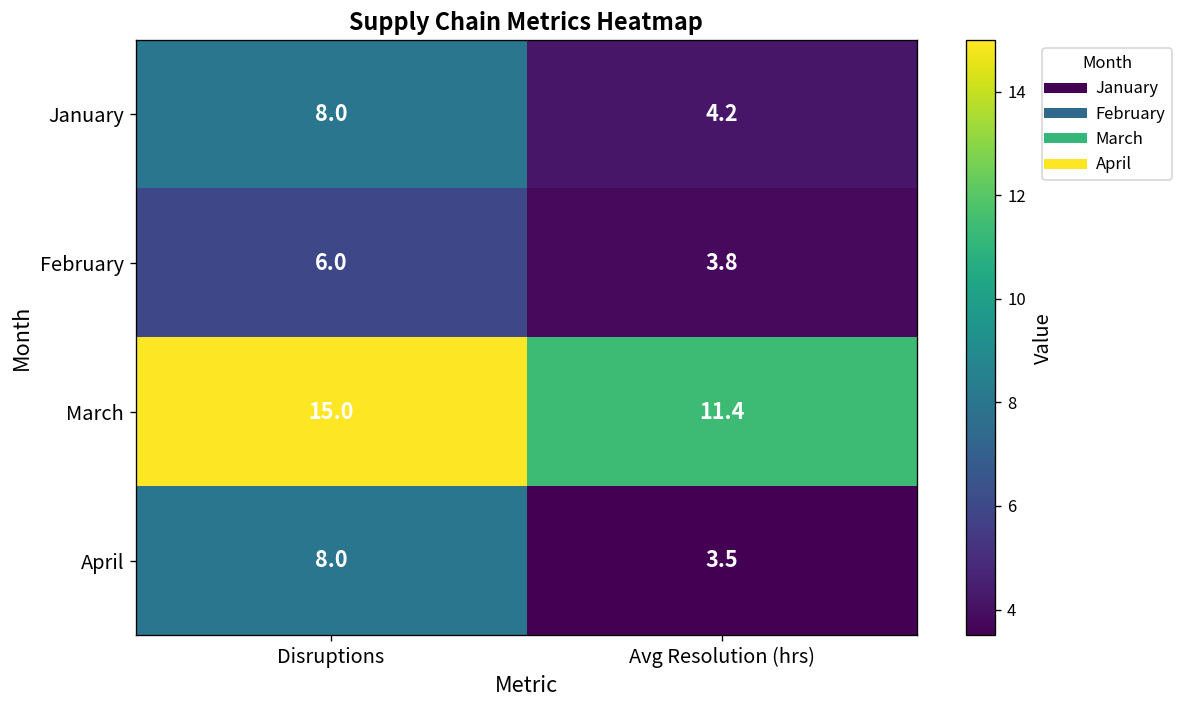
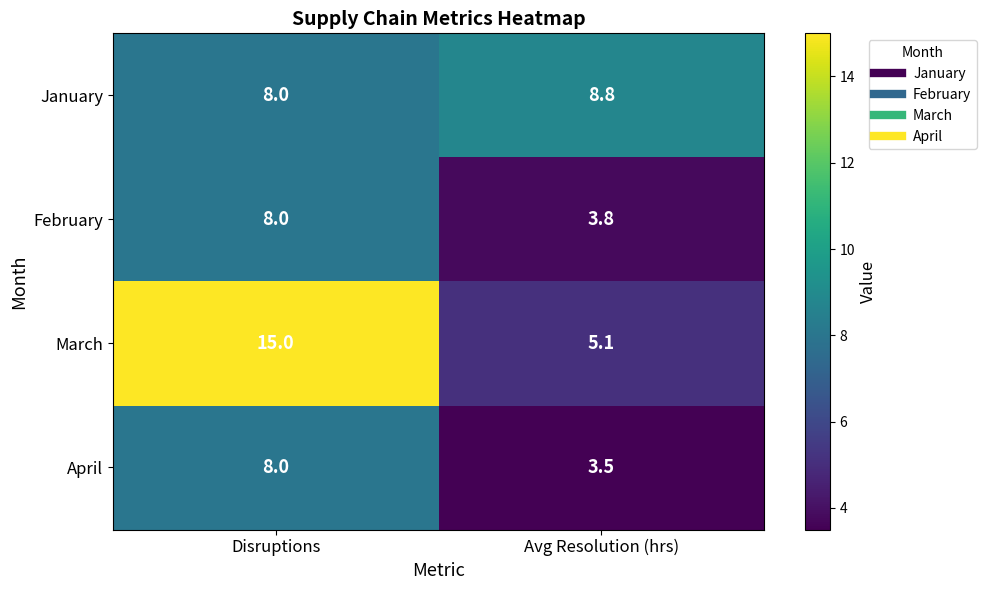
January, Avg Resolution (hrs): 4.2 -> 8.8
February, Disruptions: 6.0 -> 8.0
March, Avg Resolution (hrs): 11.4 -> 5.1
